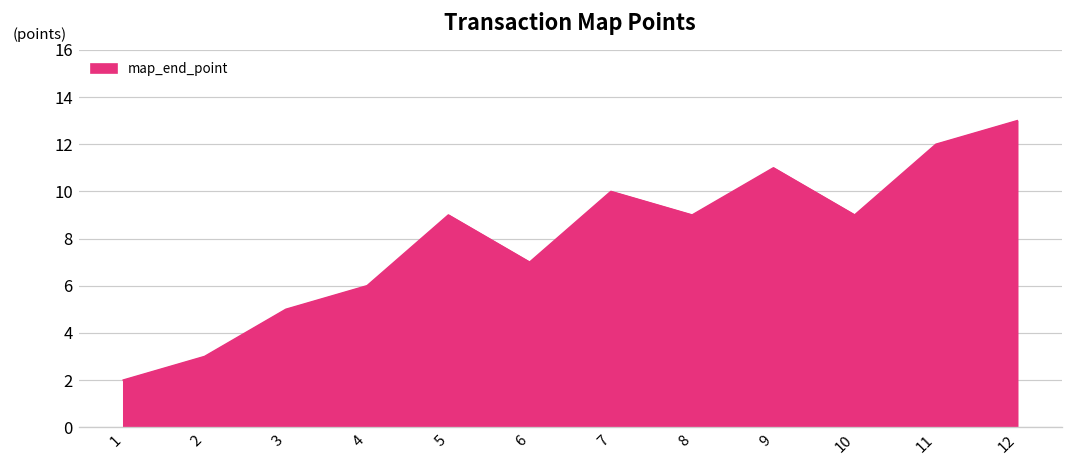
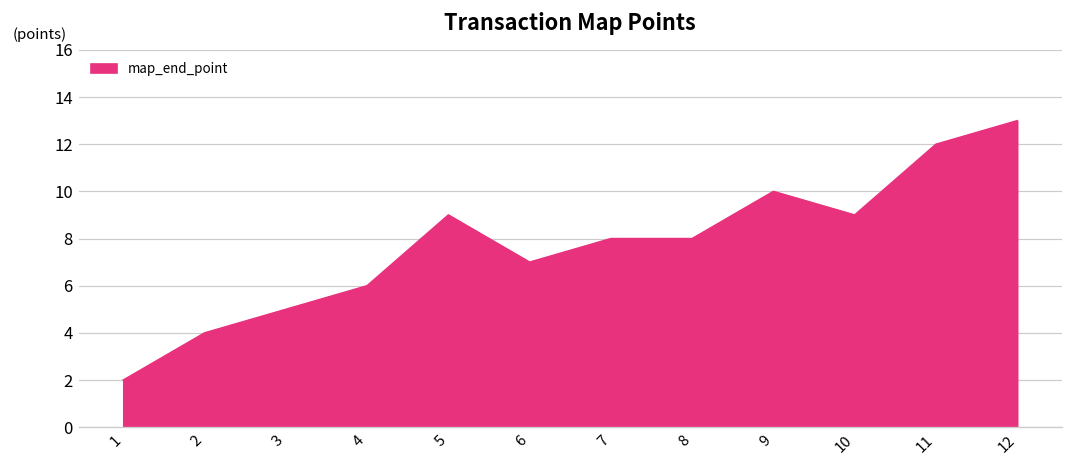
2: 3 -> 4
7: 10 -> 8
8: 9 -> 8
9: 11 -> 10
